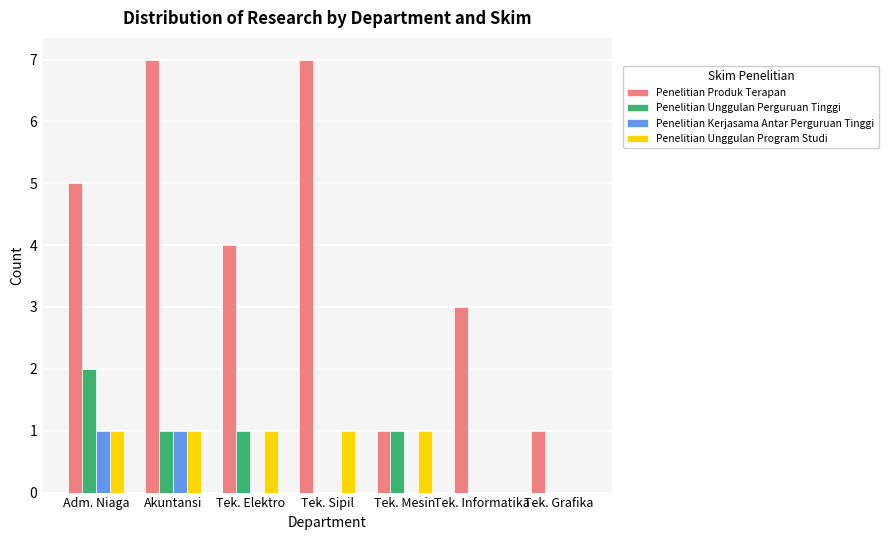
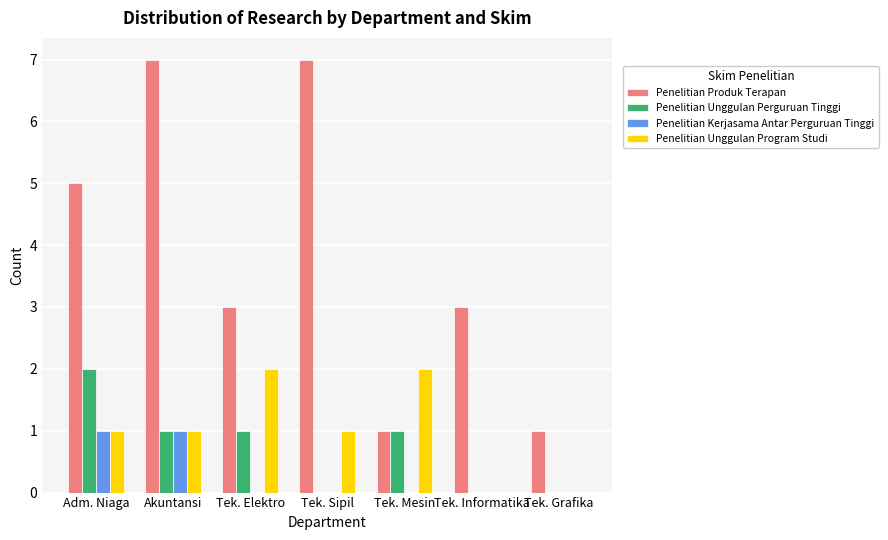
Penelitian Produk Terapan, Tek. Elektro: 4 -> 3
Penelitian Unggulan Program Studi, Tek. Elektro: 1 -> 2
Penelitian Unggulan Program Studi, Tek. Mesin: 1 -> 2
